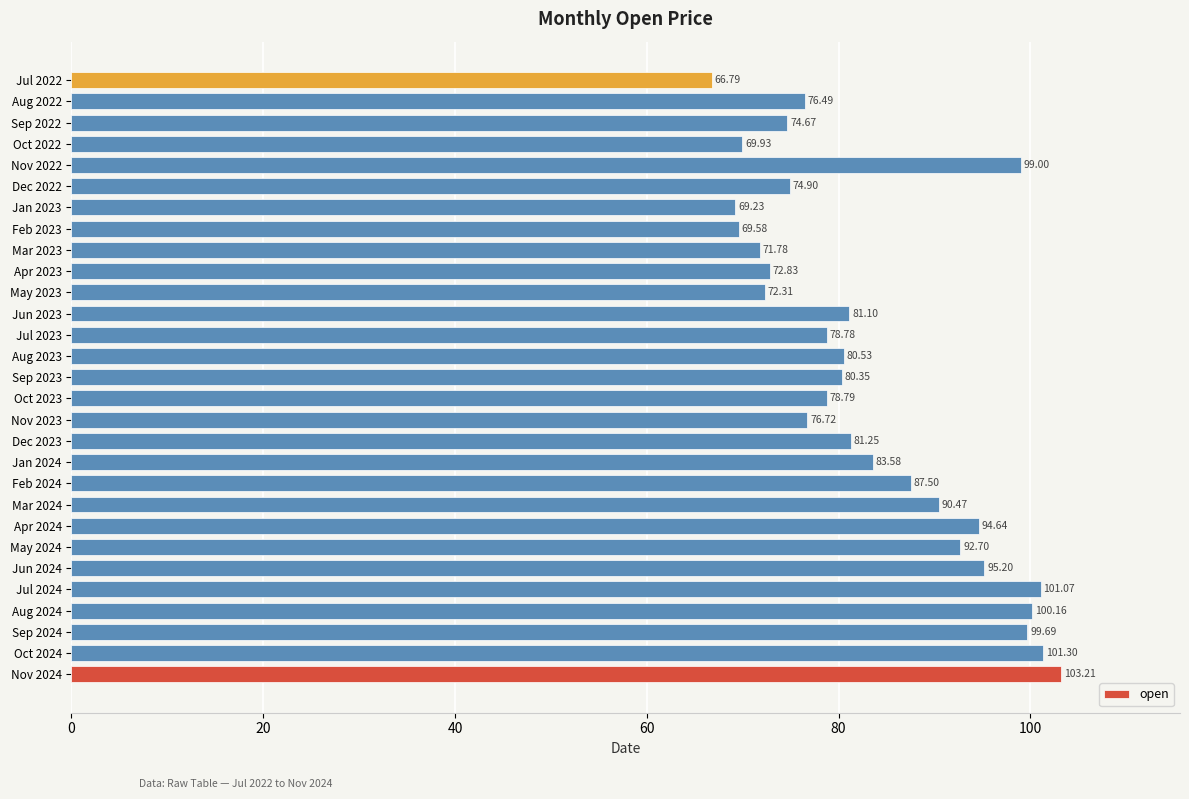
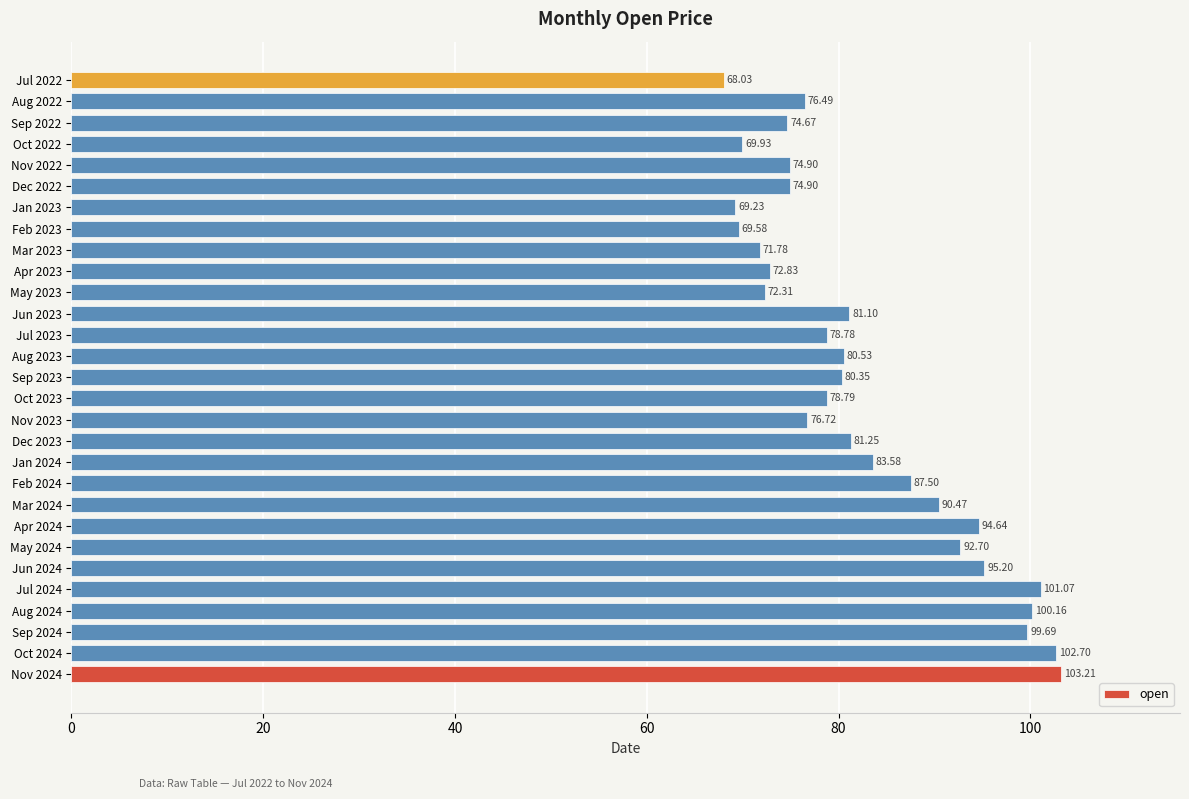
Jul 2022: 66.79 -> 68.03
Nov 2022: 99.00 -> 74.90
Oct 2024: 101.30 -> 102.70
